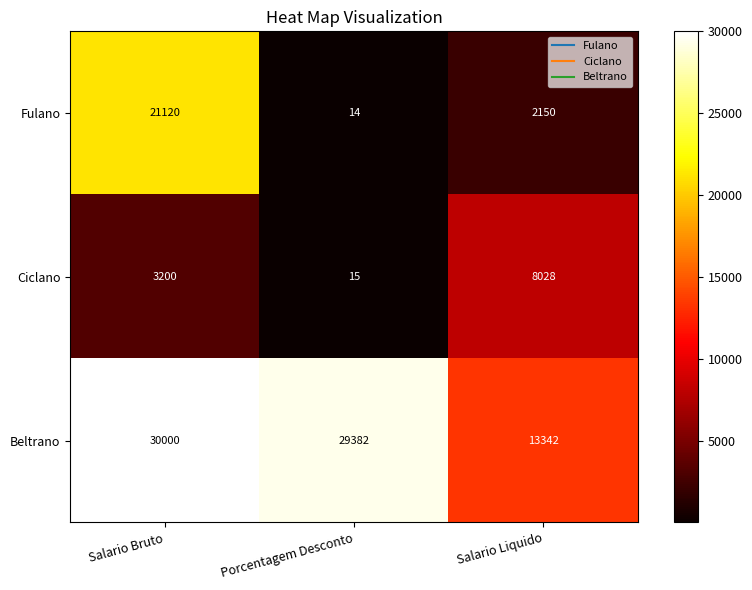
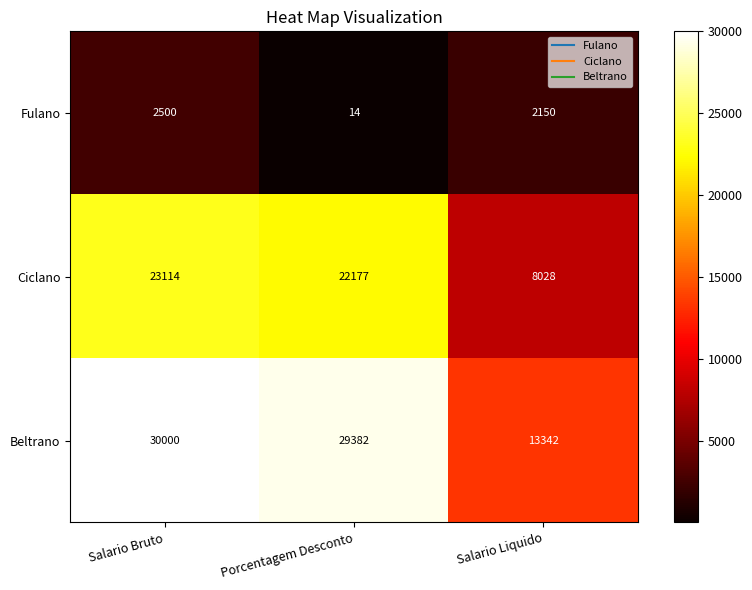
Fulano, Salario Bruto: 21120 -> 2500
Ciclano, Salario Bruto: 3200 -> 23114
Ciclano, Porcentagem Desconto: 15 -> 22177
